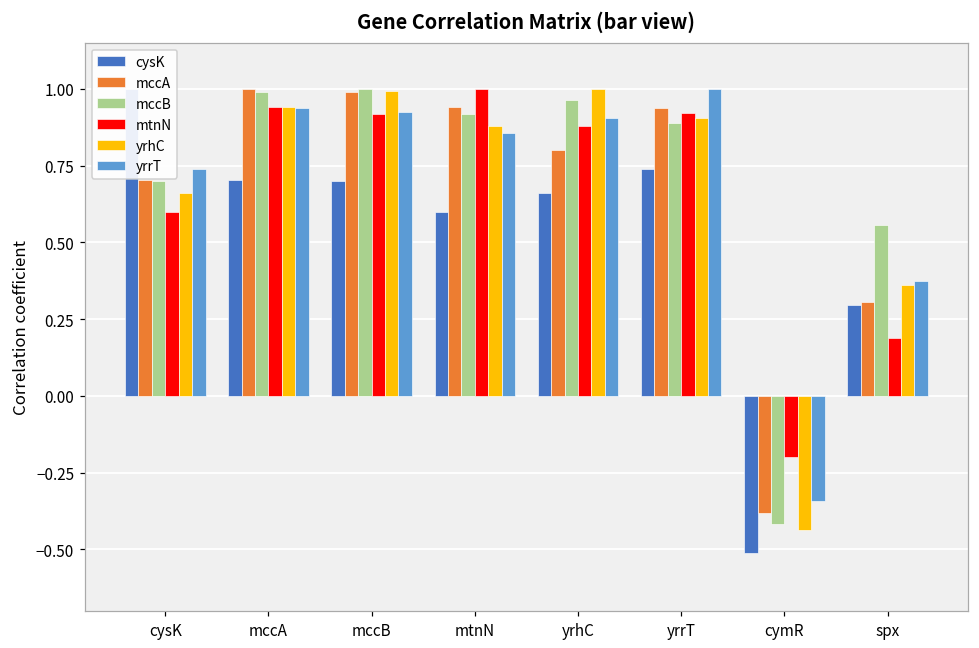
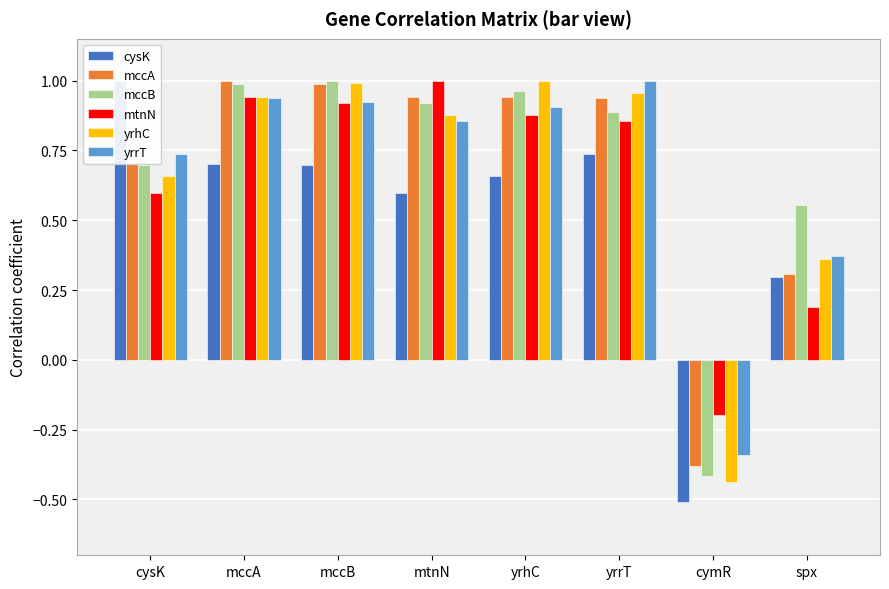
mccA, yrhC: 0.80 -> 0.94
mtnN, yrrT: 0.92 -> 0.86
yrhC, yrrT: 0.90 -> 0.96
